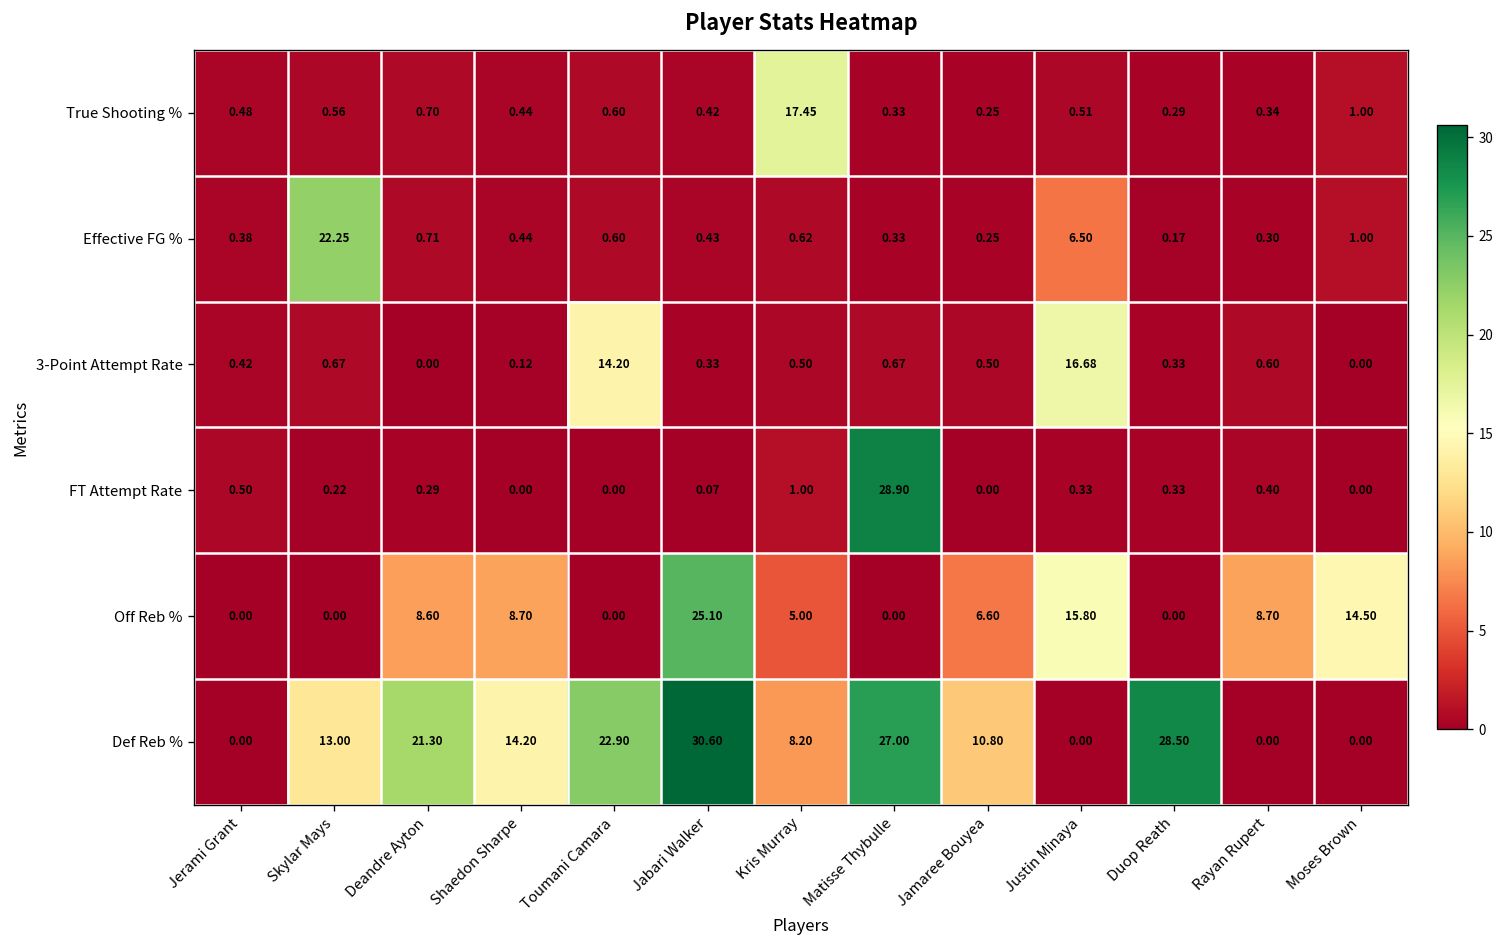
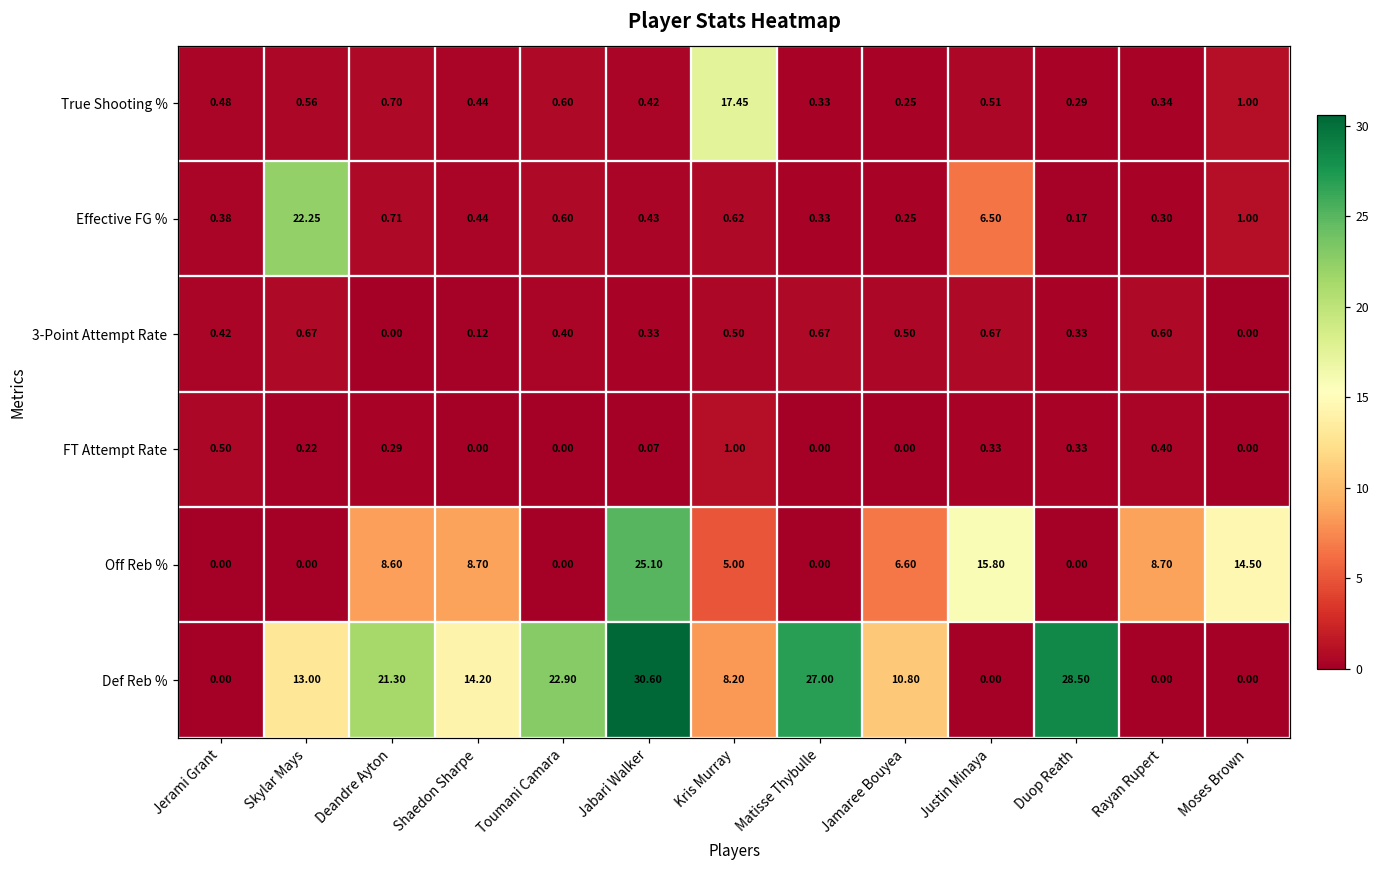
3-Point Attempt Rate, Toumani Camara: 14.20 -> 0.40
3-Point Attempt Rate, Justin Minaya: 16.68 -> 0.67
FT Attempt Rate, Matisse Thybulle: 28.90 -> 0.00
